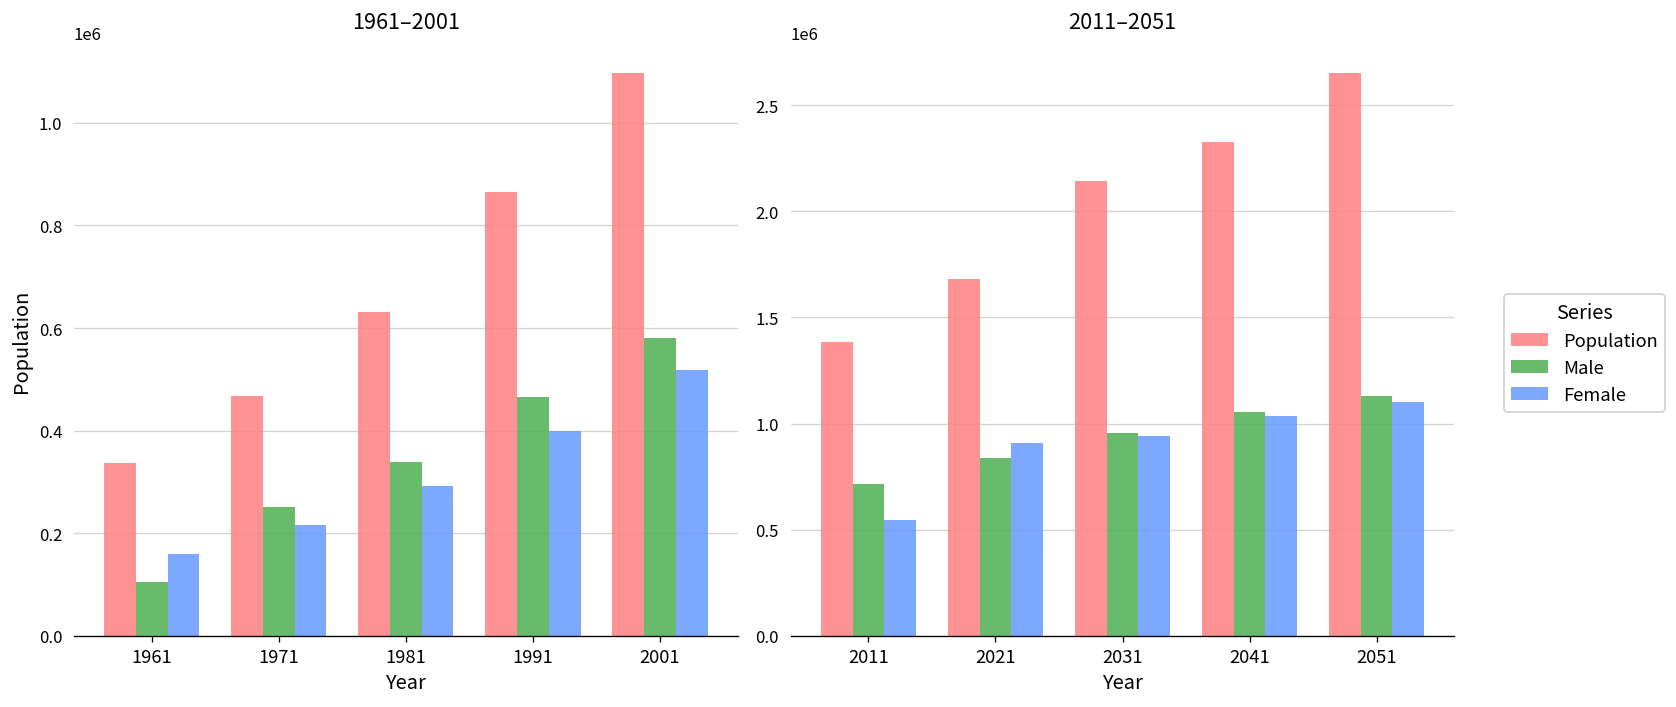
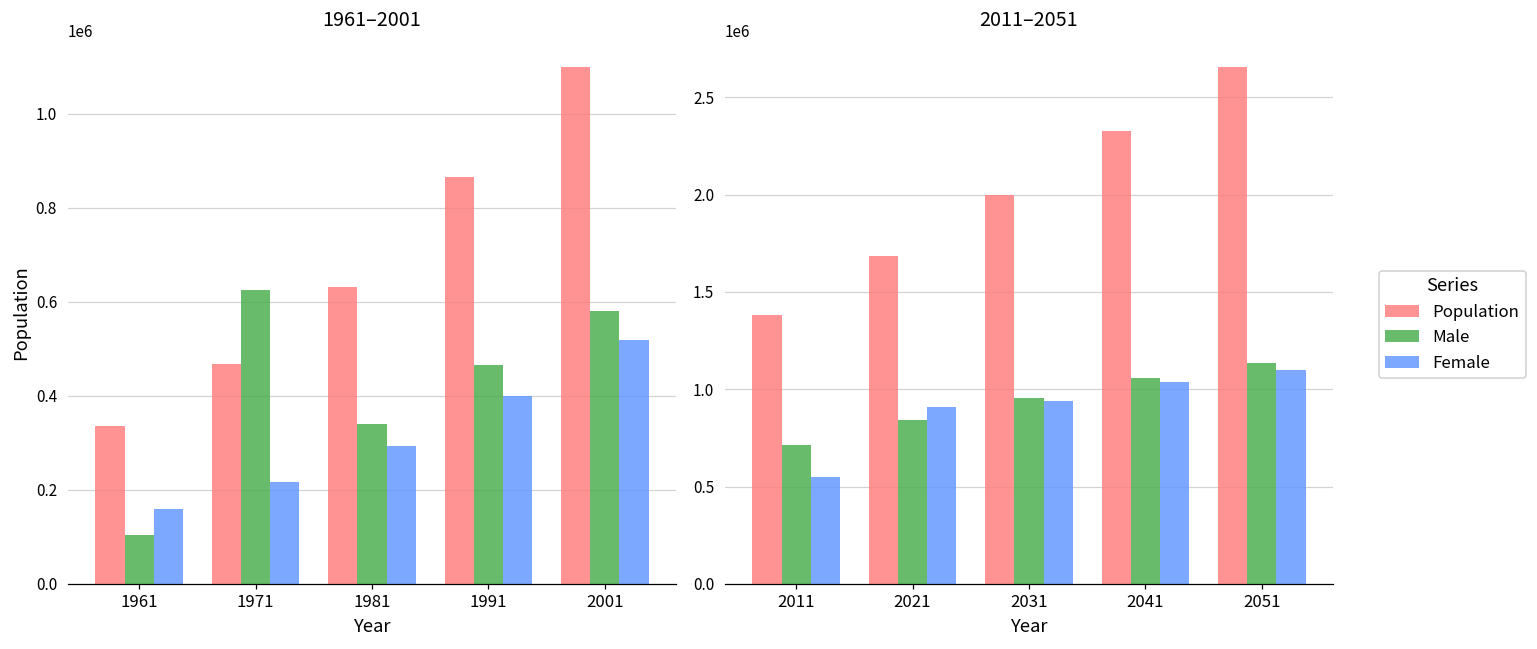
1961–2001, Male, 1971: 250000 -> 620000
2011–2051, Population, 2031: 2140000 -> 2000000
